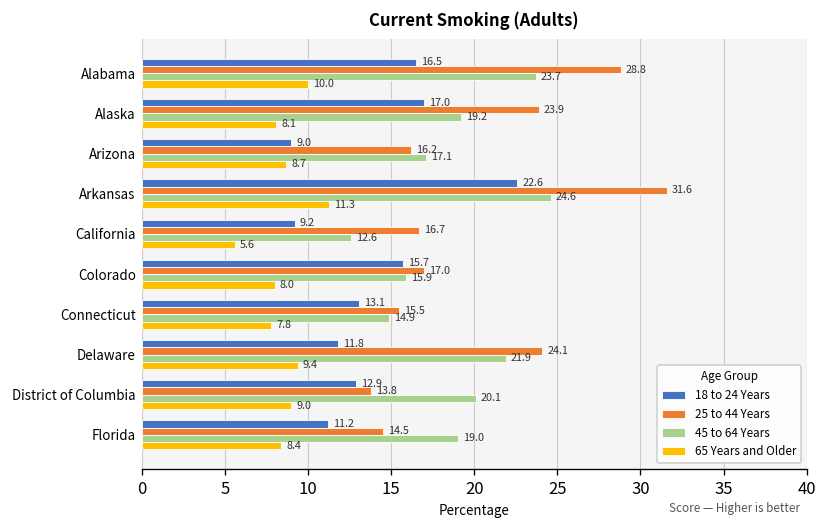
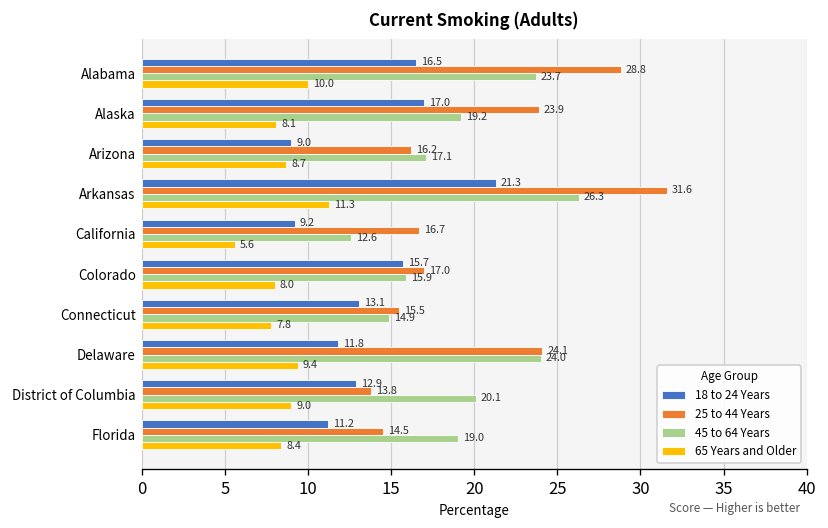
18 to 24 Years, Arkansas: 22.6 -> 21.3
45 to 64 Years, Arkansas: 24.6 -> 26.3
45 to 64 Years, Delaware: 21.9 -> 24.0
